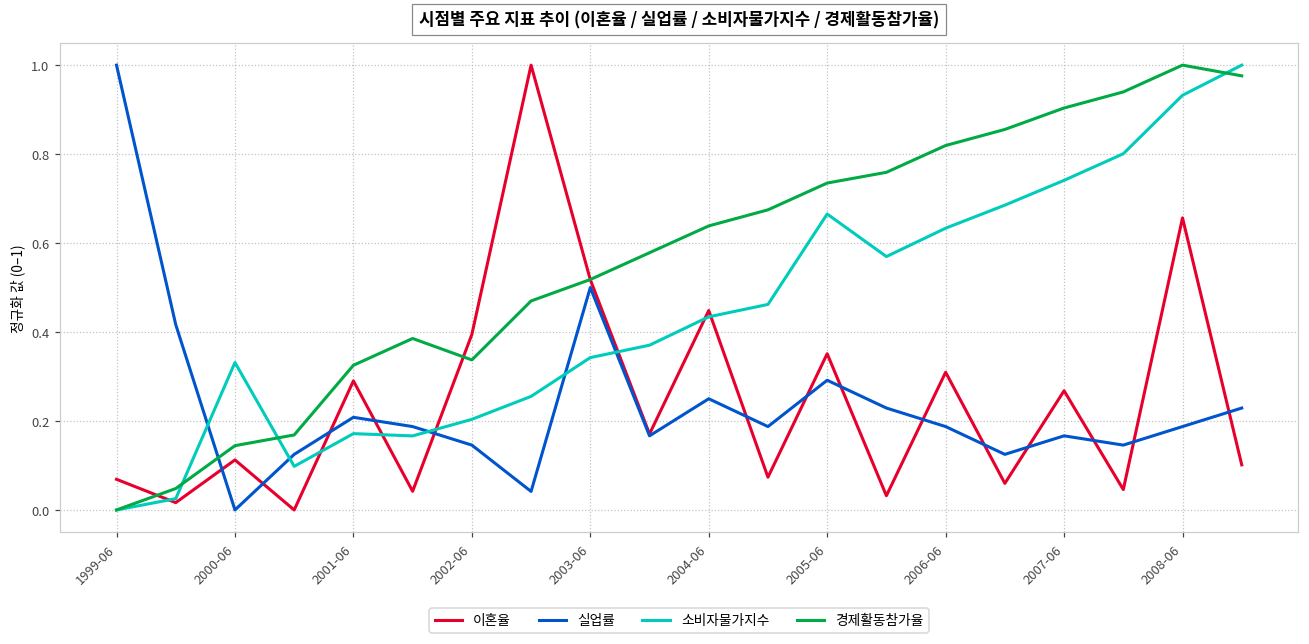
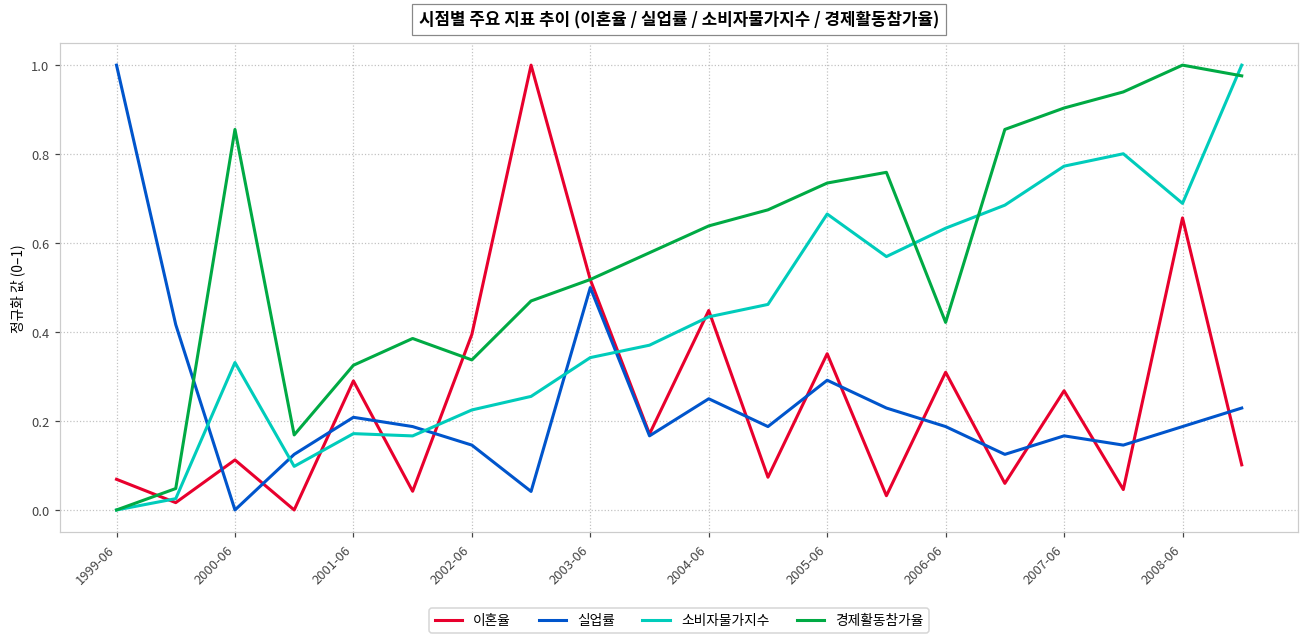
경제활동참가율, 2000-06: 0.14 -> 0.86
소비자물가지수, 2002-06: 0.20 -> 0.22
경제활동참가율, 2006-06: 0.82 -> 0.42
소비자물가지수, 2007-06: 0.74 -> 0.77
소비자물가지수, 2008-06: 0.93 -> 0.69
